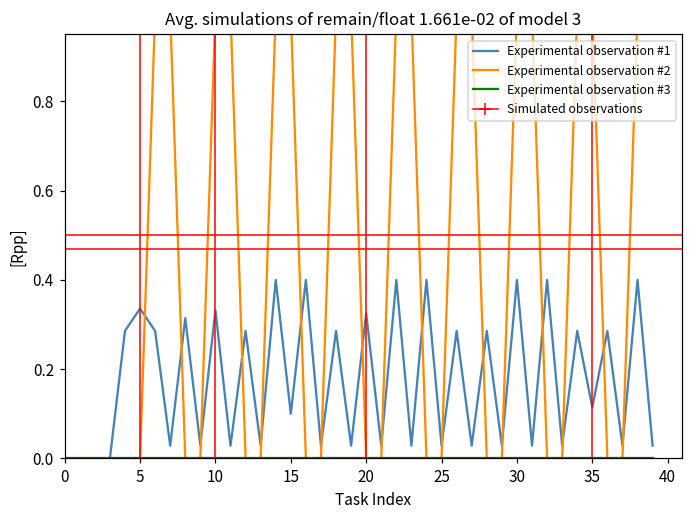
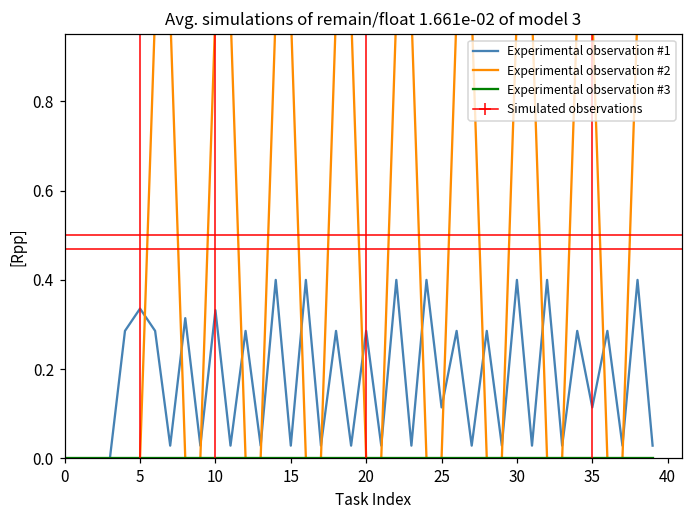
Experimental observation #1, 15: 0.10 -> 0.03
Experimental observation #1, 20: 0.33 -> 0.29
Experimental observation #1, 25: 0.03 -> 0.11
